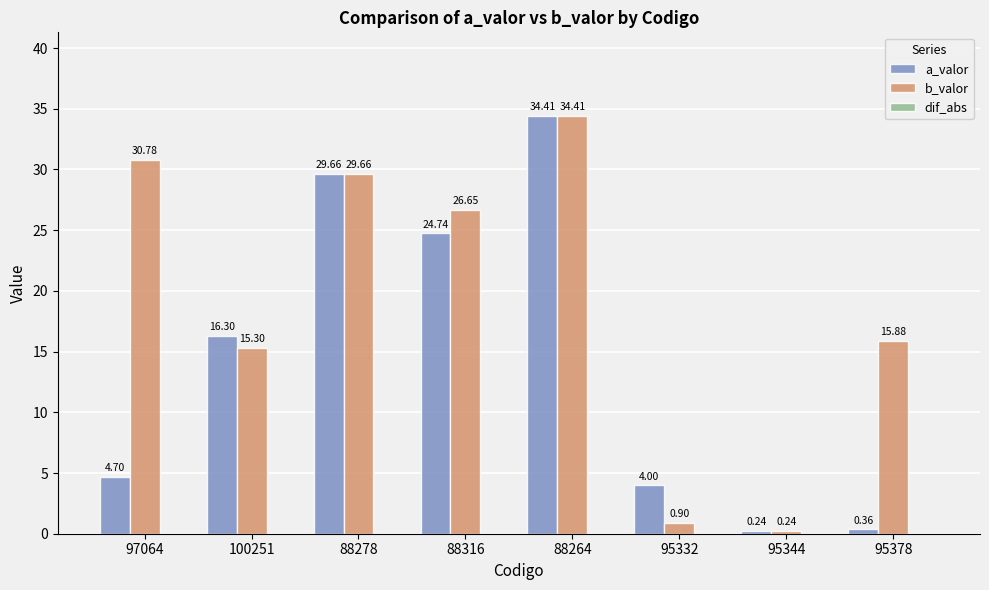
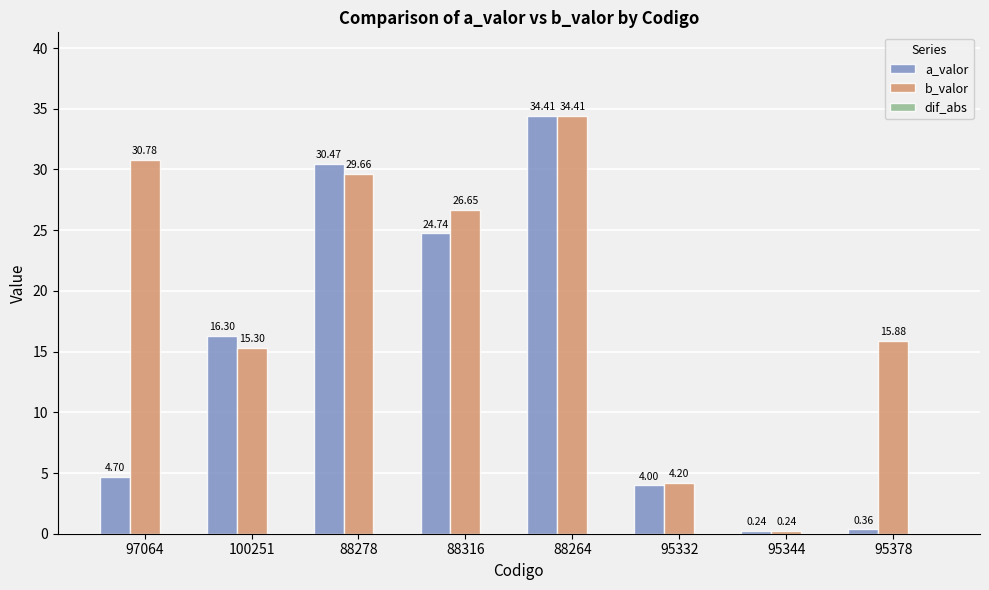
a_valor, 88278: 29.66 -> 30.47
b_valor, 95332: 0.90 -> 4.20
